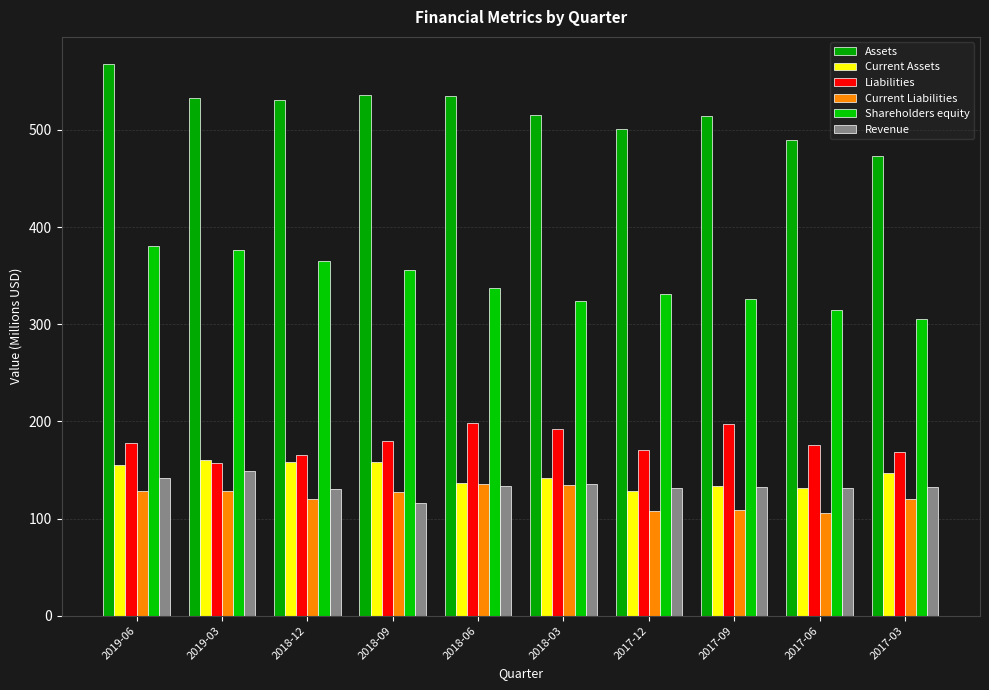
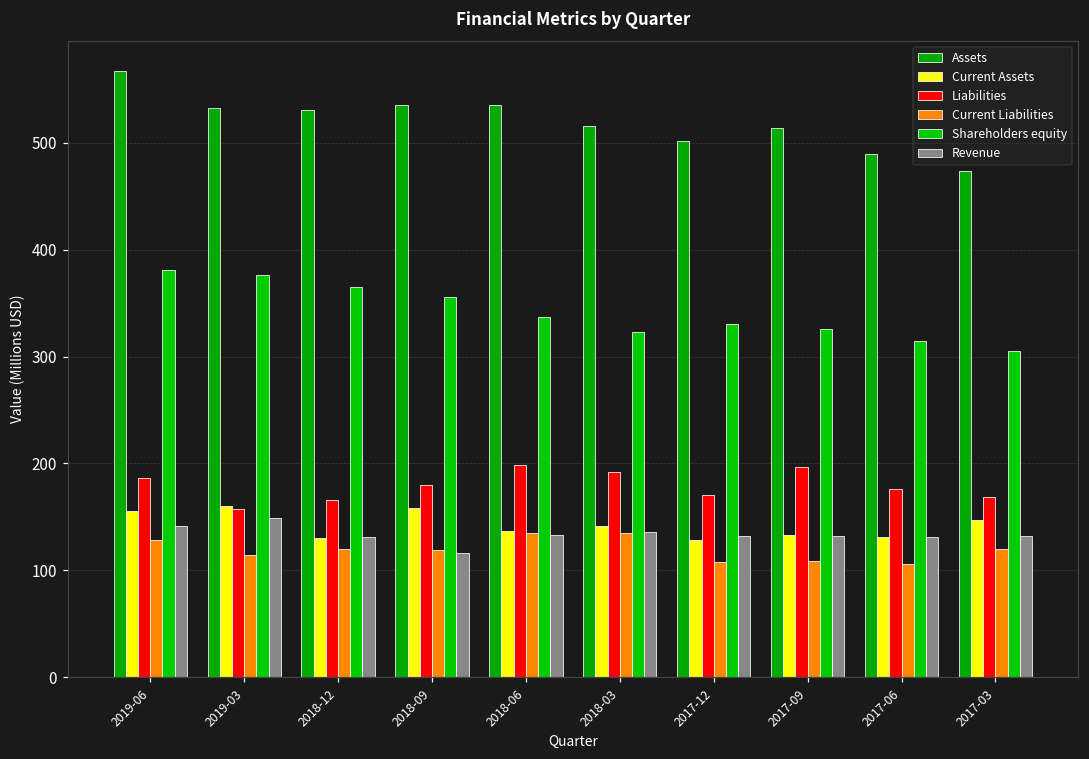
Liabilities, 2019-06: 180 -> 190
Current Liabilities, 2019-03: 130 -> 110
Current Assets, 2018-12: 160 -> 130
Current Liabilities, 2018-09: 130 -> 120
